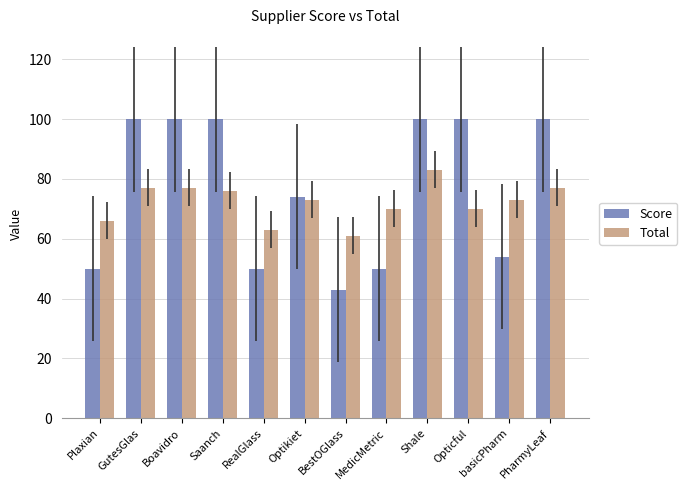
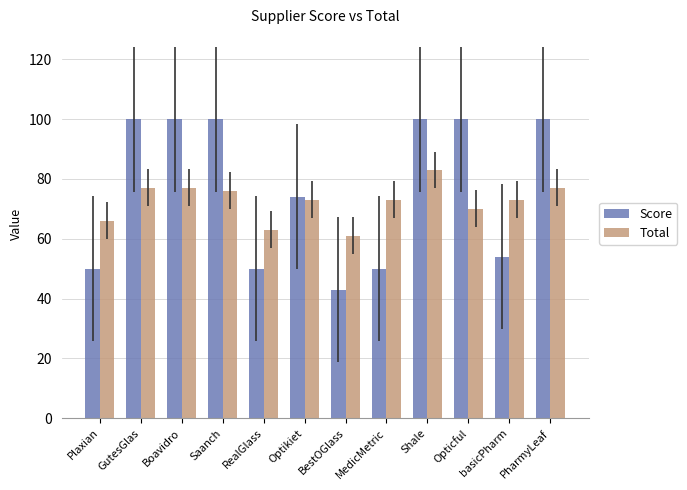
Total, MedicMetric: 70 -> 73
